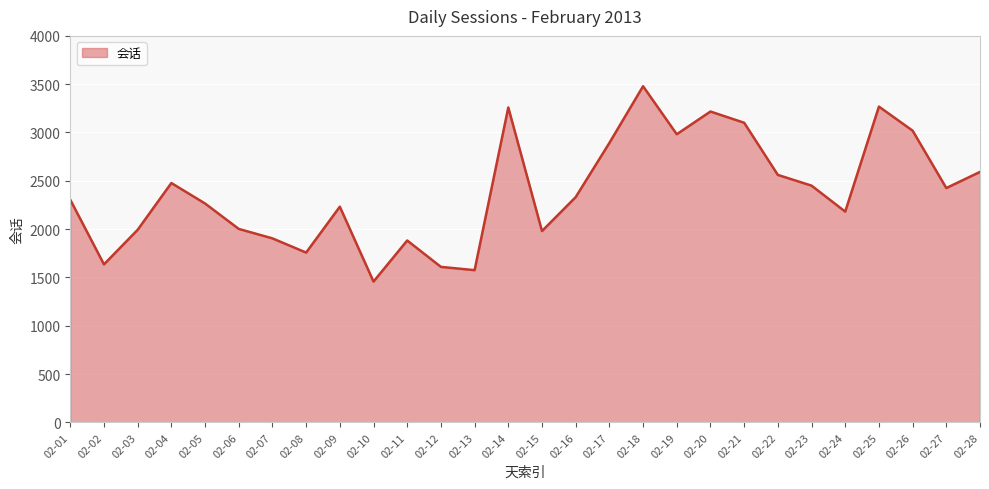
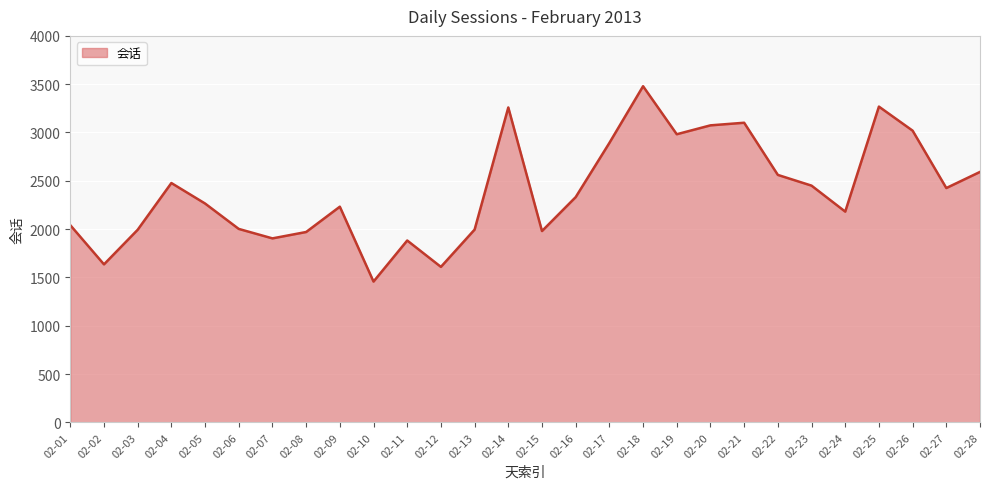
02-01: 2300 -> 2000
02-08: 1800 -> 2000
02-13: 1600 -> 2000
02-20: 3200 -> 3100
